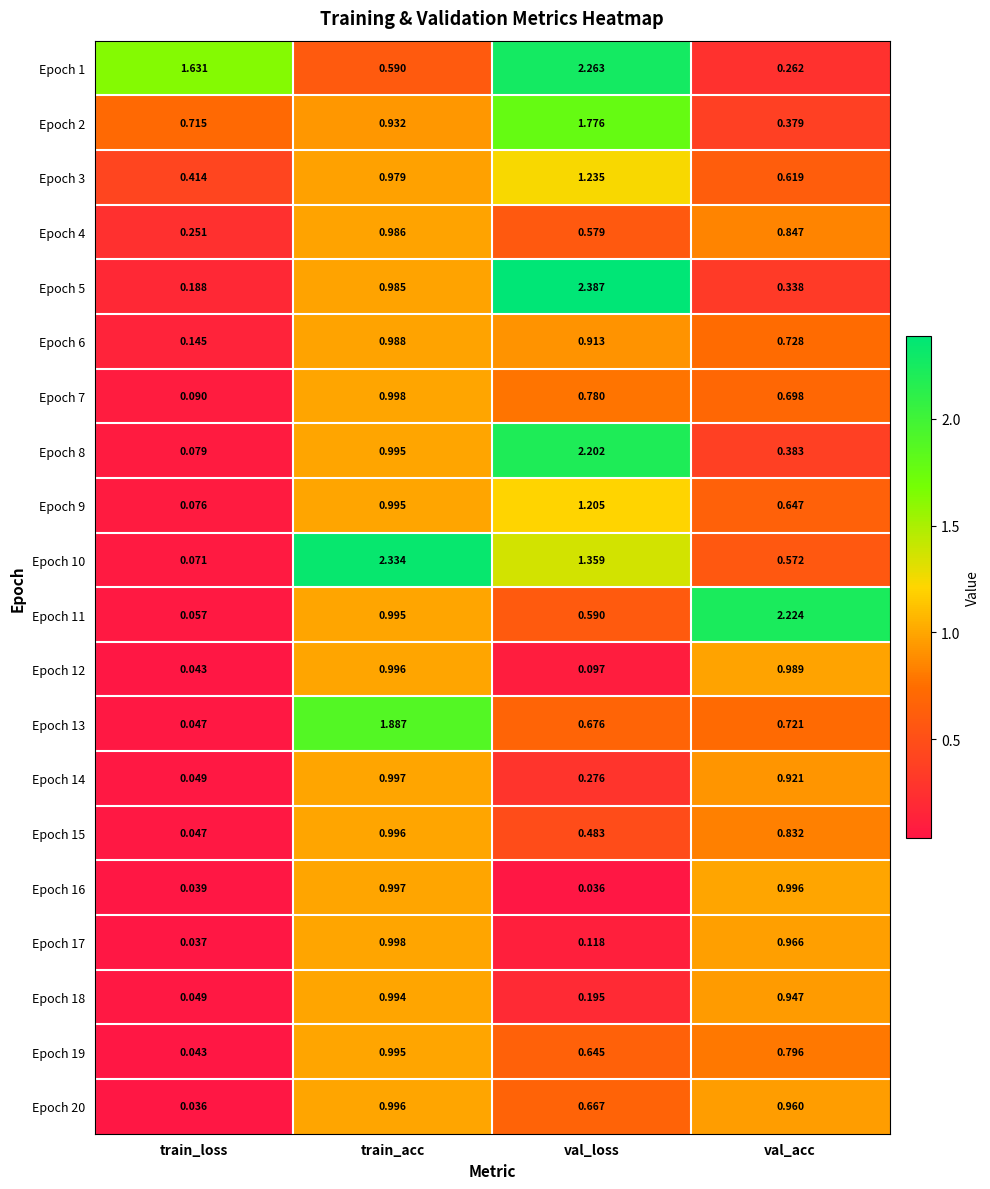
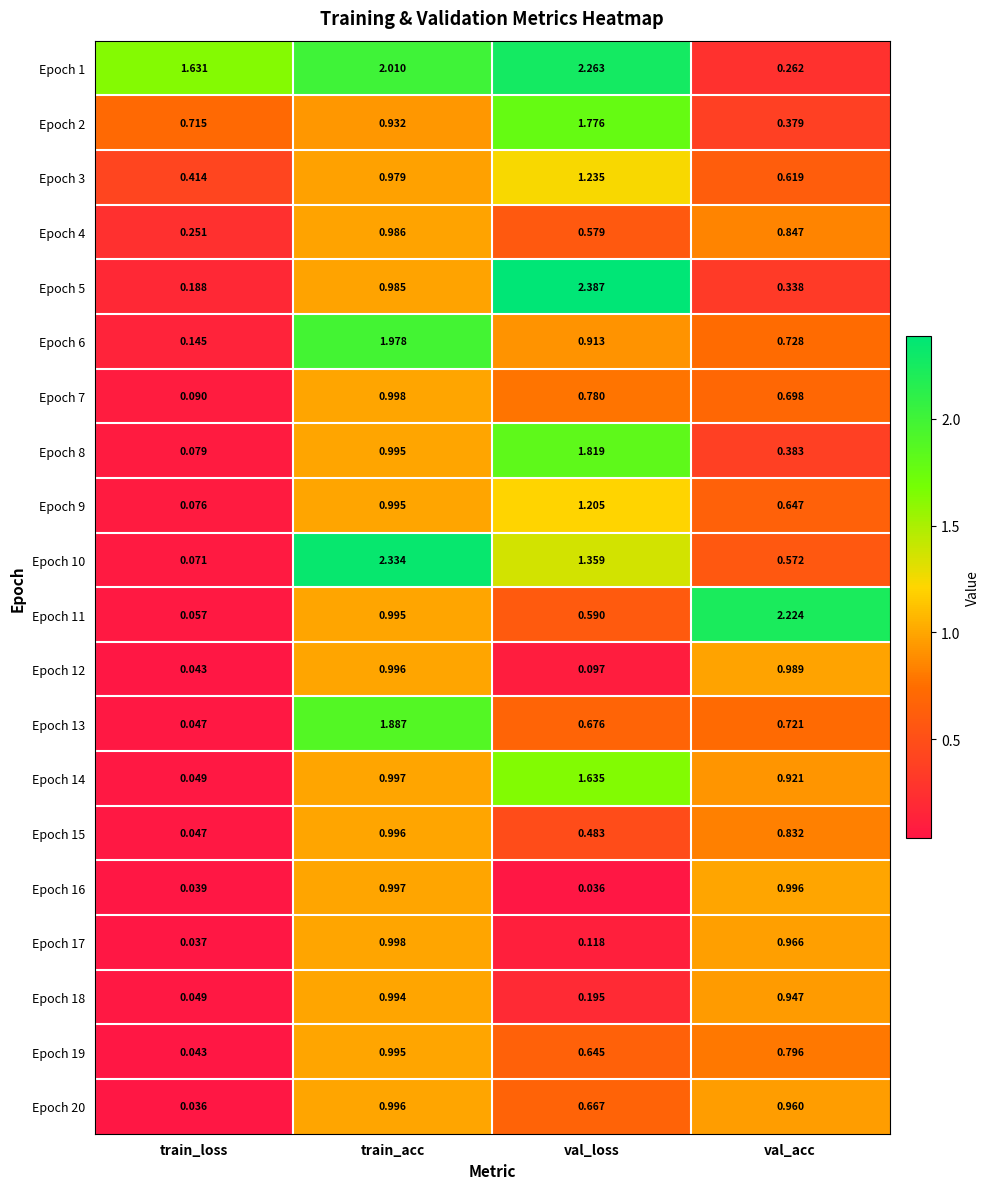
Epoch 1, train_acc: 0.590 -> 2.010
Epoch 6, train_acc: 0.988 -> 1.978
Epoch 8, val_loss: 2.202 -> 1.819
Epoch 14, val_loss: 0.276 -> 1.635
